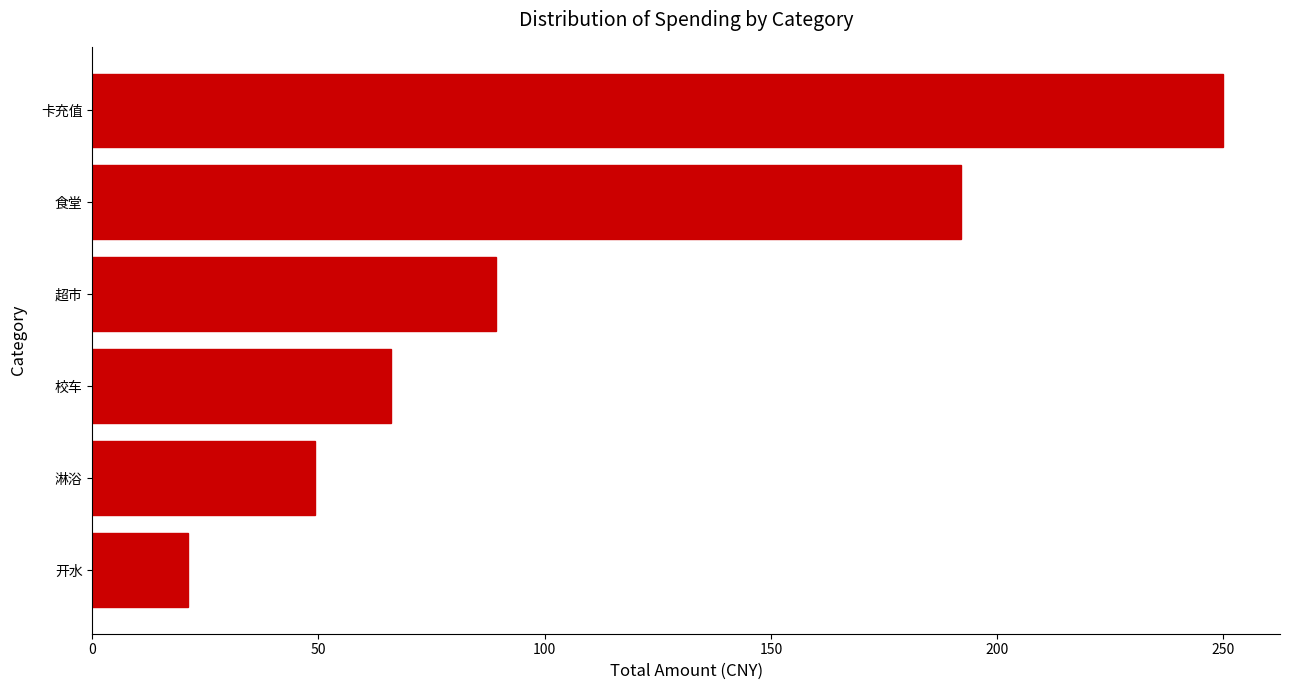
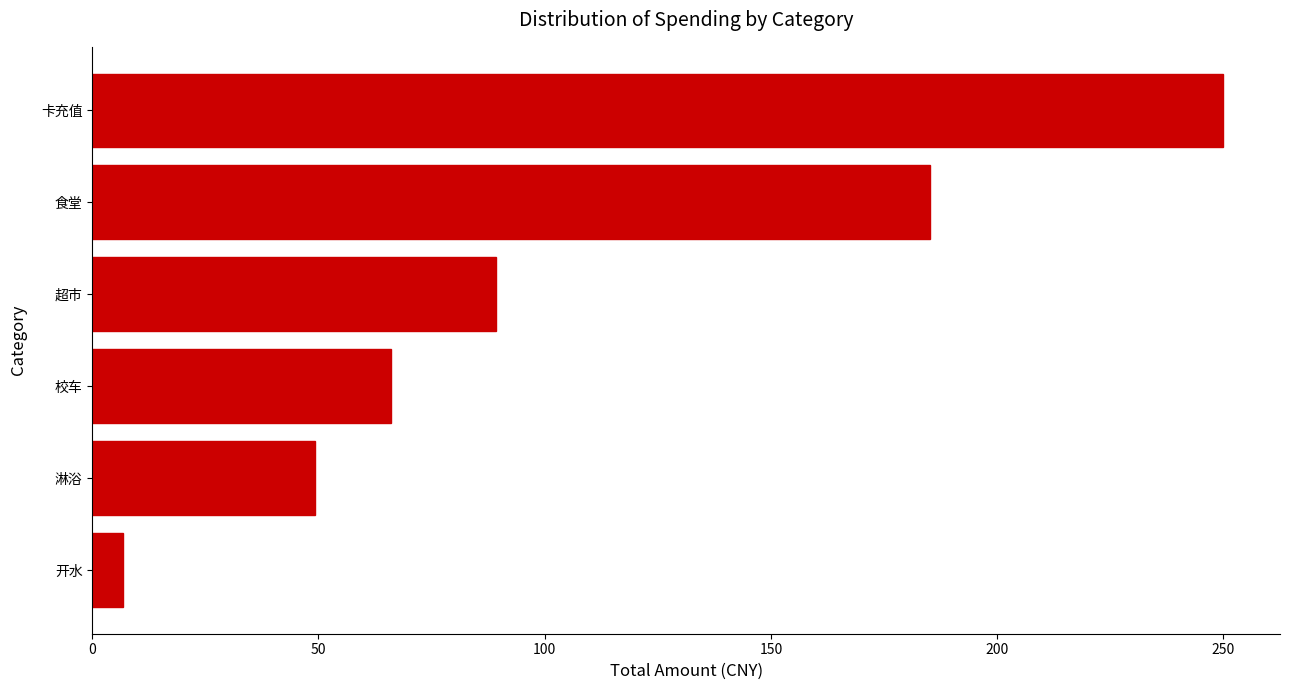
食堂: 192 -> 185
开水: 21 -> 7
